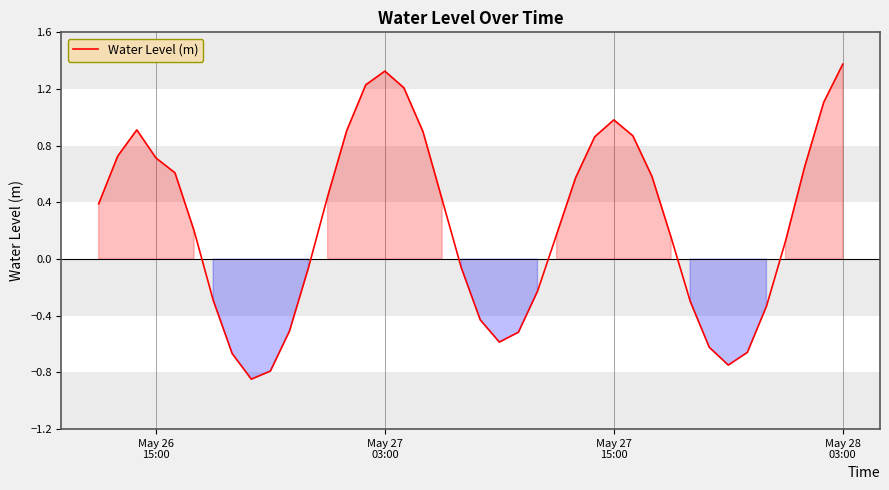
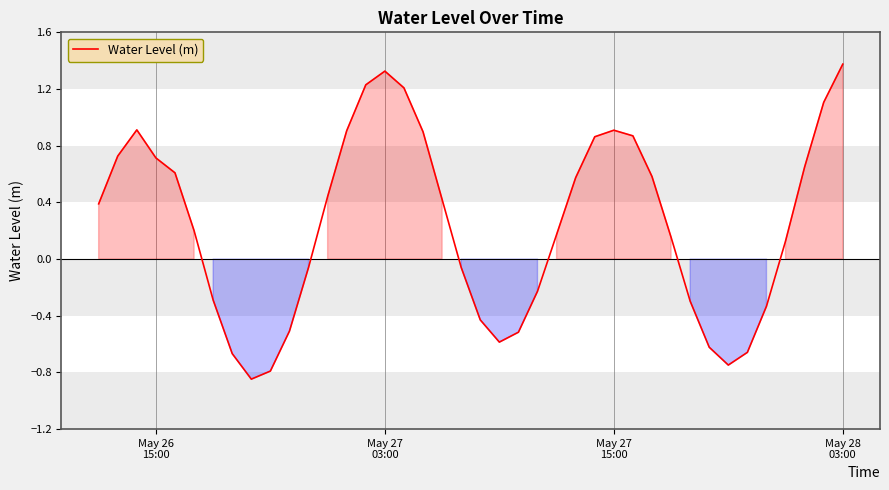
May 27 15:00: 0.98 -> 0.91
